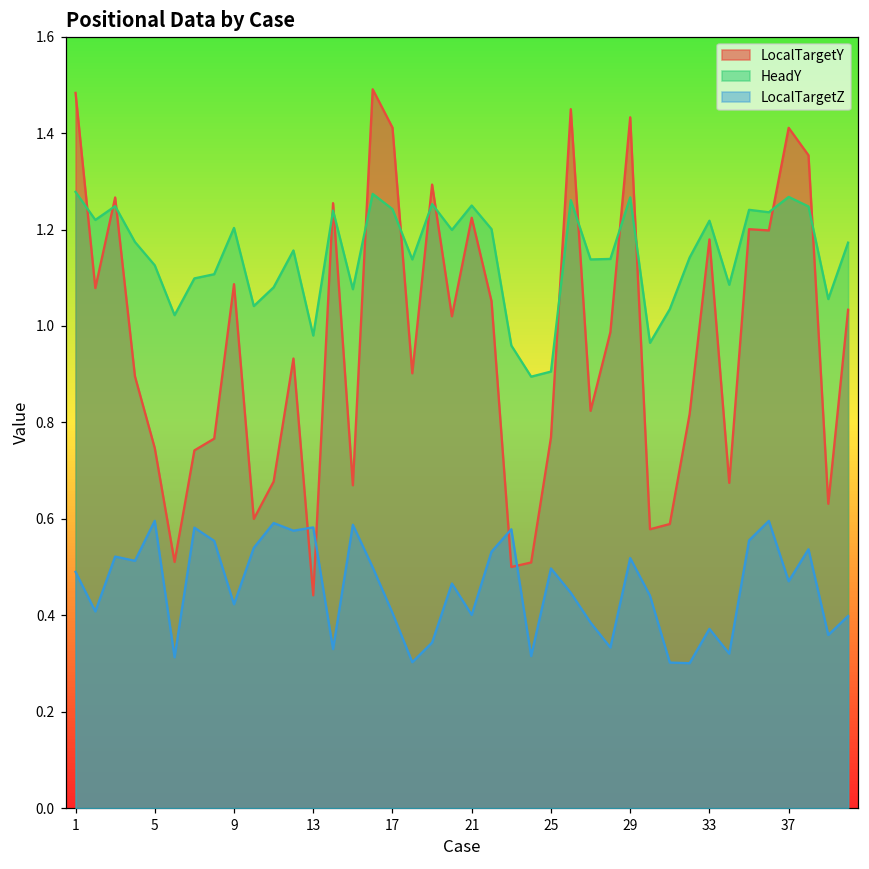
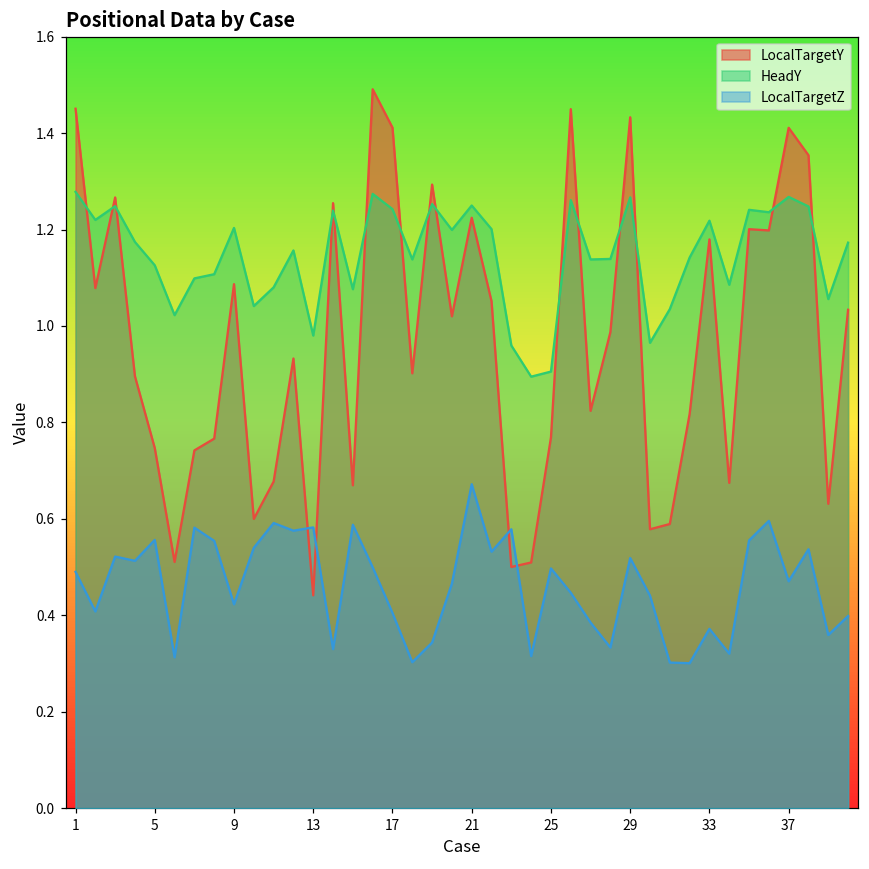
LocalTargetY, 1: 1.48 -> 1.45
LocalTargetZ, 5: 0.60 -> 0.56
LocalTargetZ, 21: 0.40 -> 0.67
